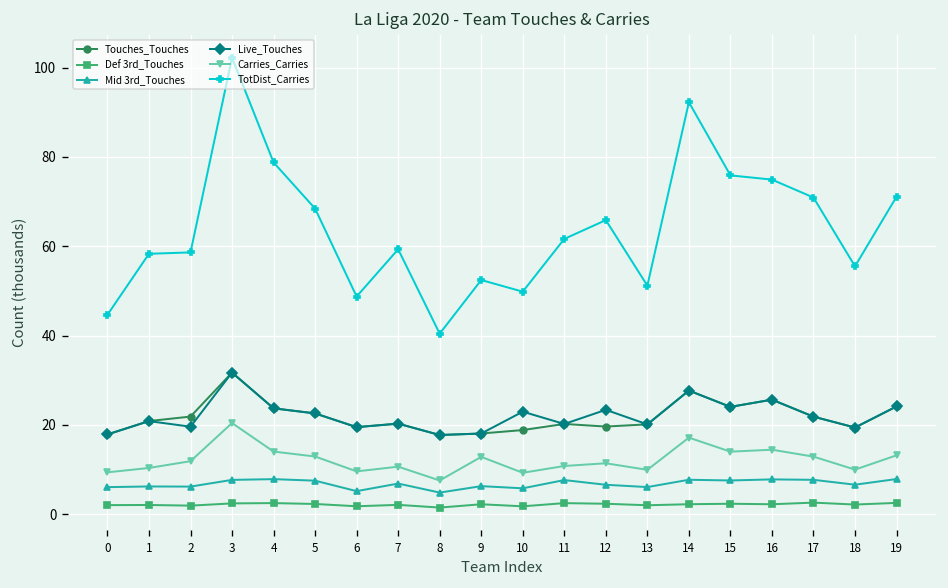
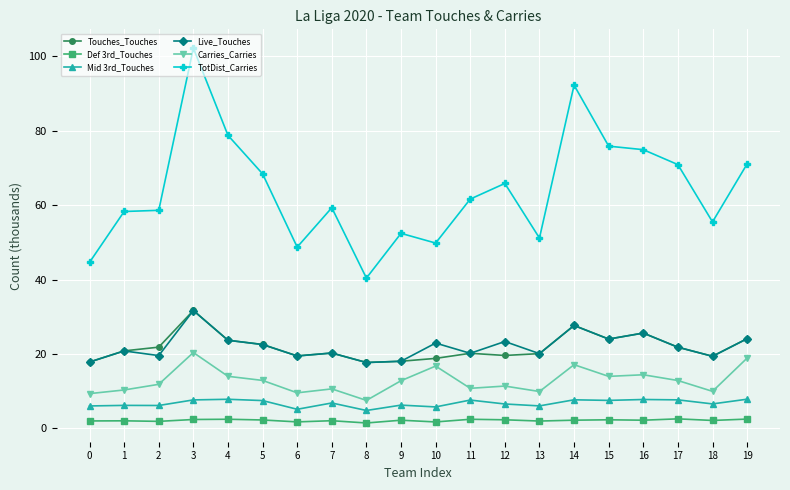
Carries_Carries, 10: 9 -> 17
Carries_Carries, 19: 13 -> 19
